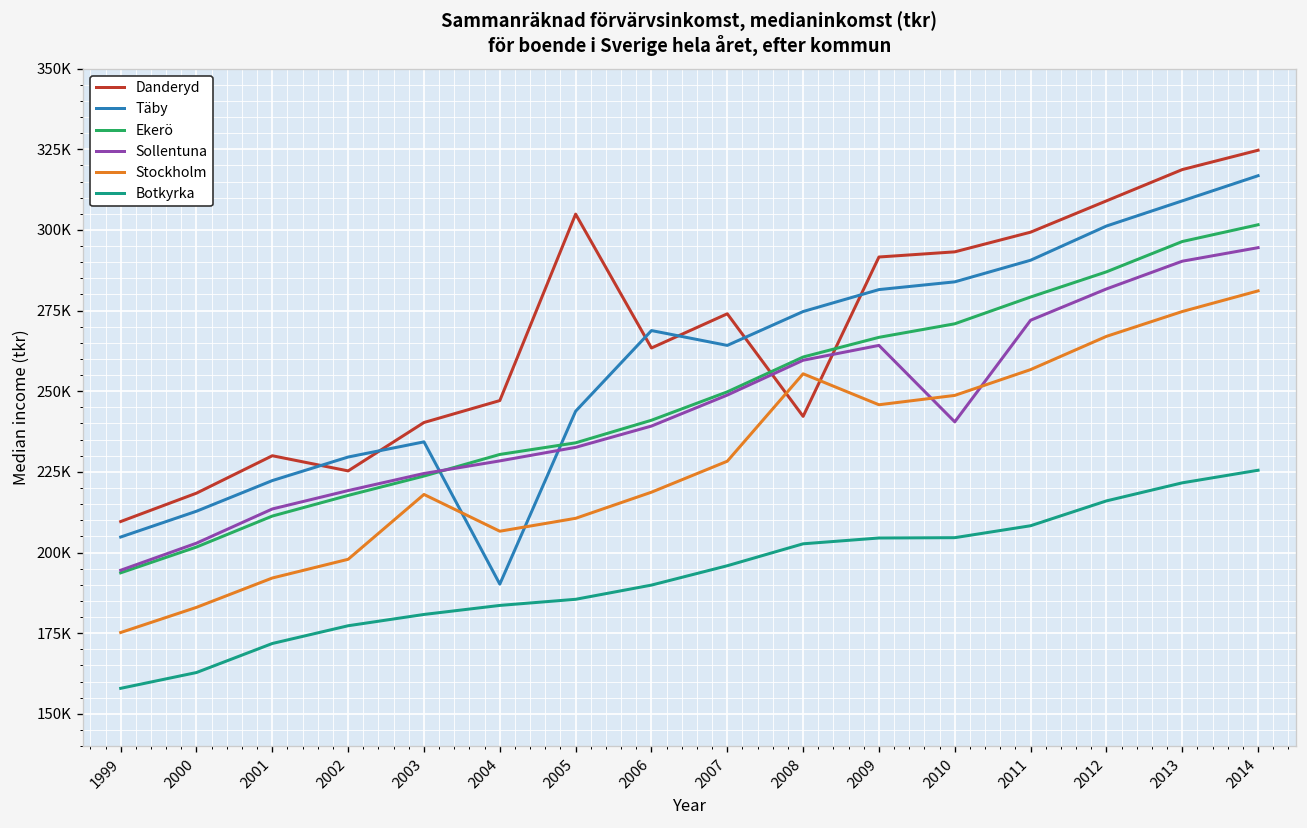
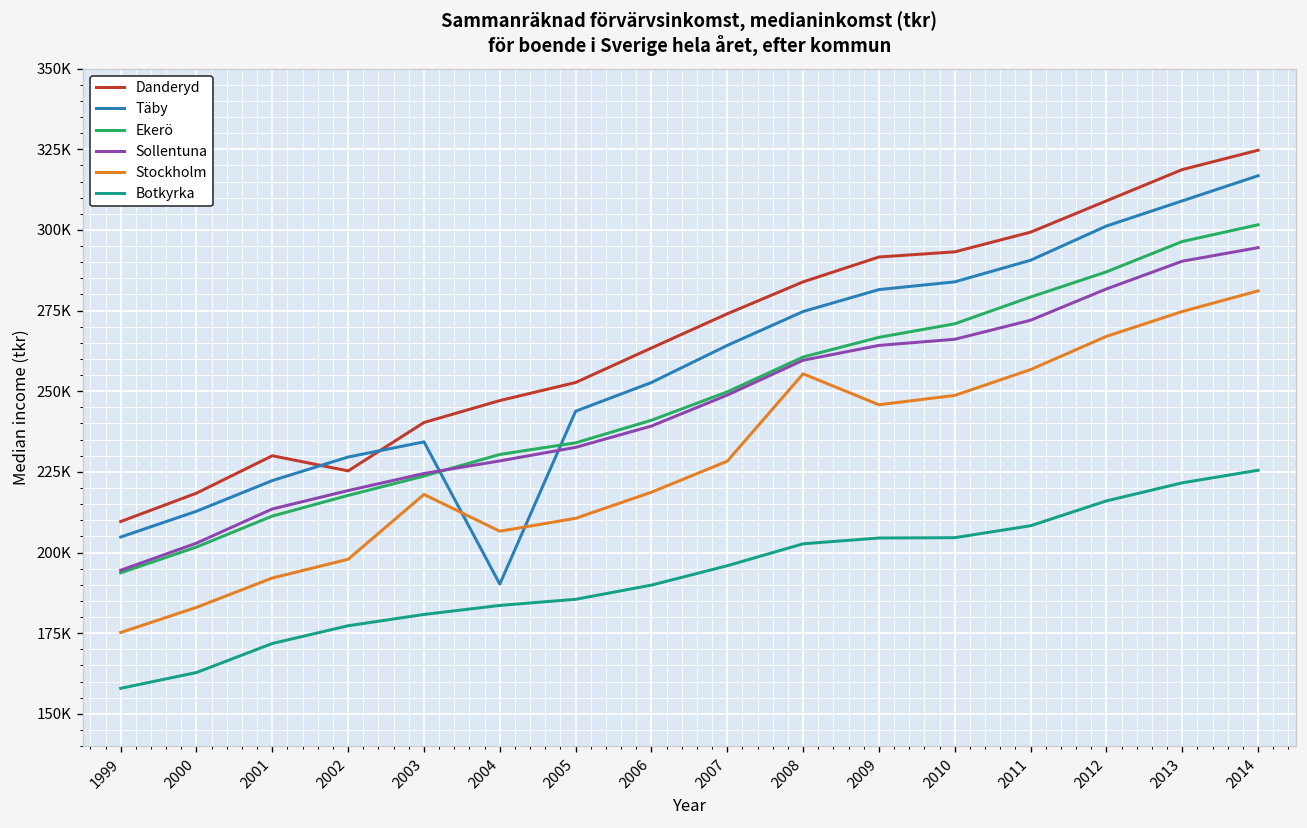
Danderyd, 2005: 305000 -> 253000
Täby, 2006: 269000 -> 253000
Danderyd, 2008: 242000 -> 284000
Sollentuna, 2010: 241000 -> 266000
